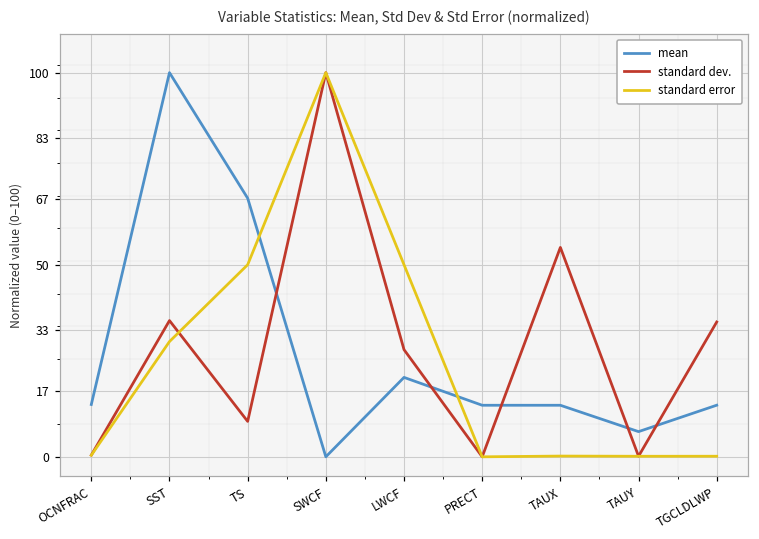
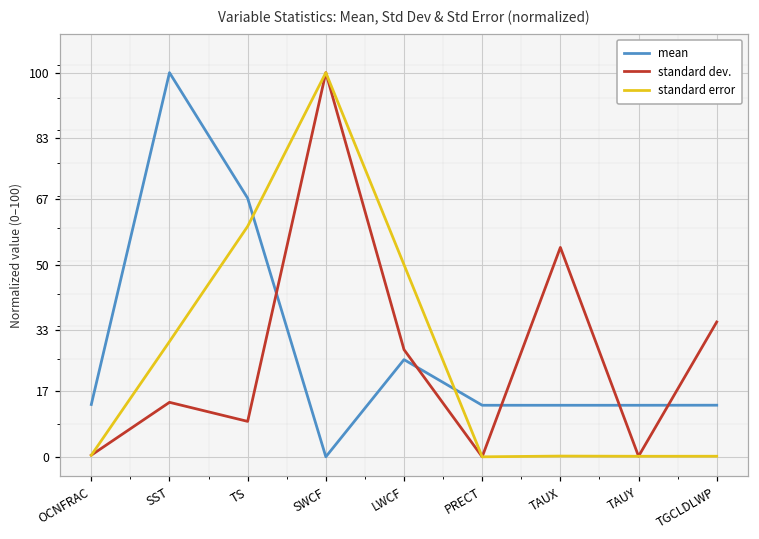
standard dev., SST: 35 -> 14
standard error, TS: 50 -> 60
mean, LWCF: 21 -> 25
mean, TAUY: 7 -> 13
